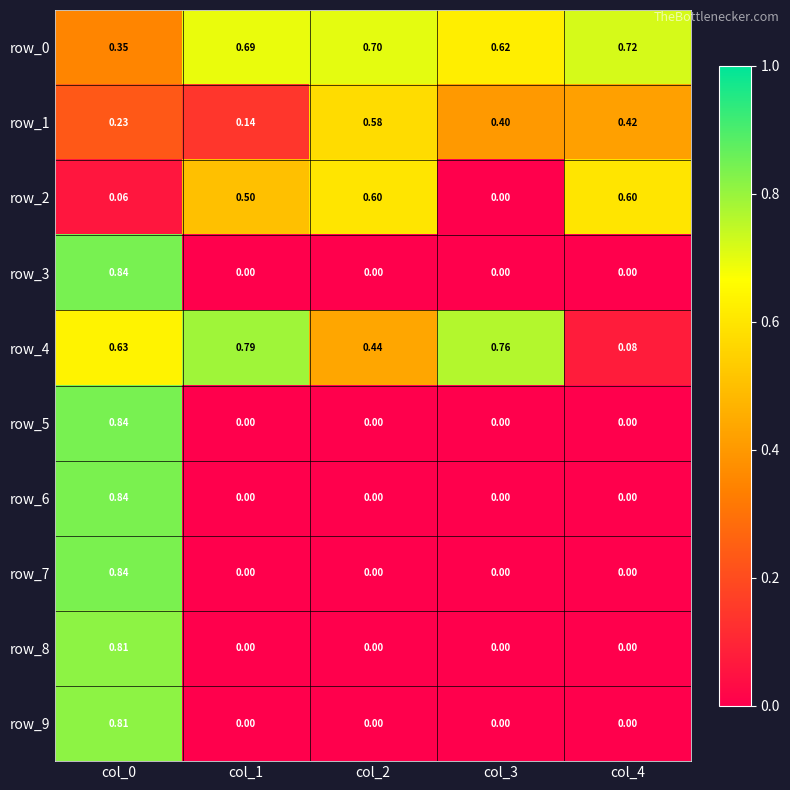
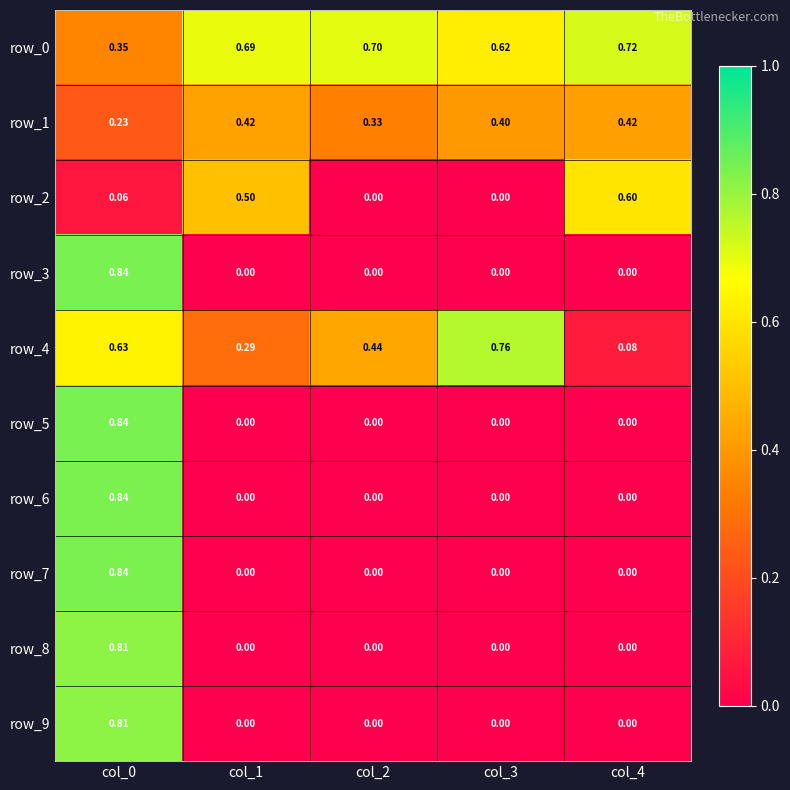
row_1, col_1: 0.14 -> 0.42
row_1, col_2: 0.58 -> 0.33
row_2, col_2: 0.60 -> 0.00
row_4, col_1: 0.79 -> 0.29
